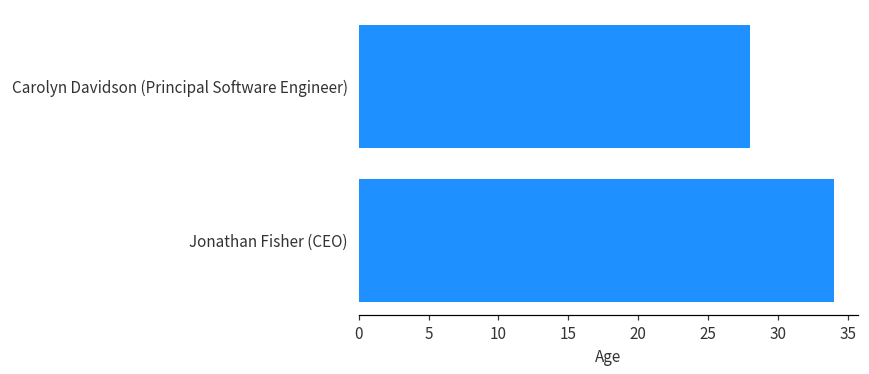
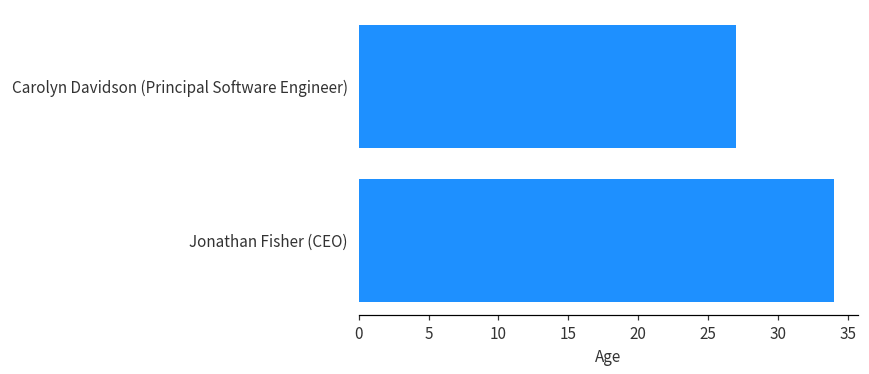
Carolyn Davidson (Principal Software Engineer): 28 -> 27
